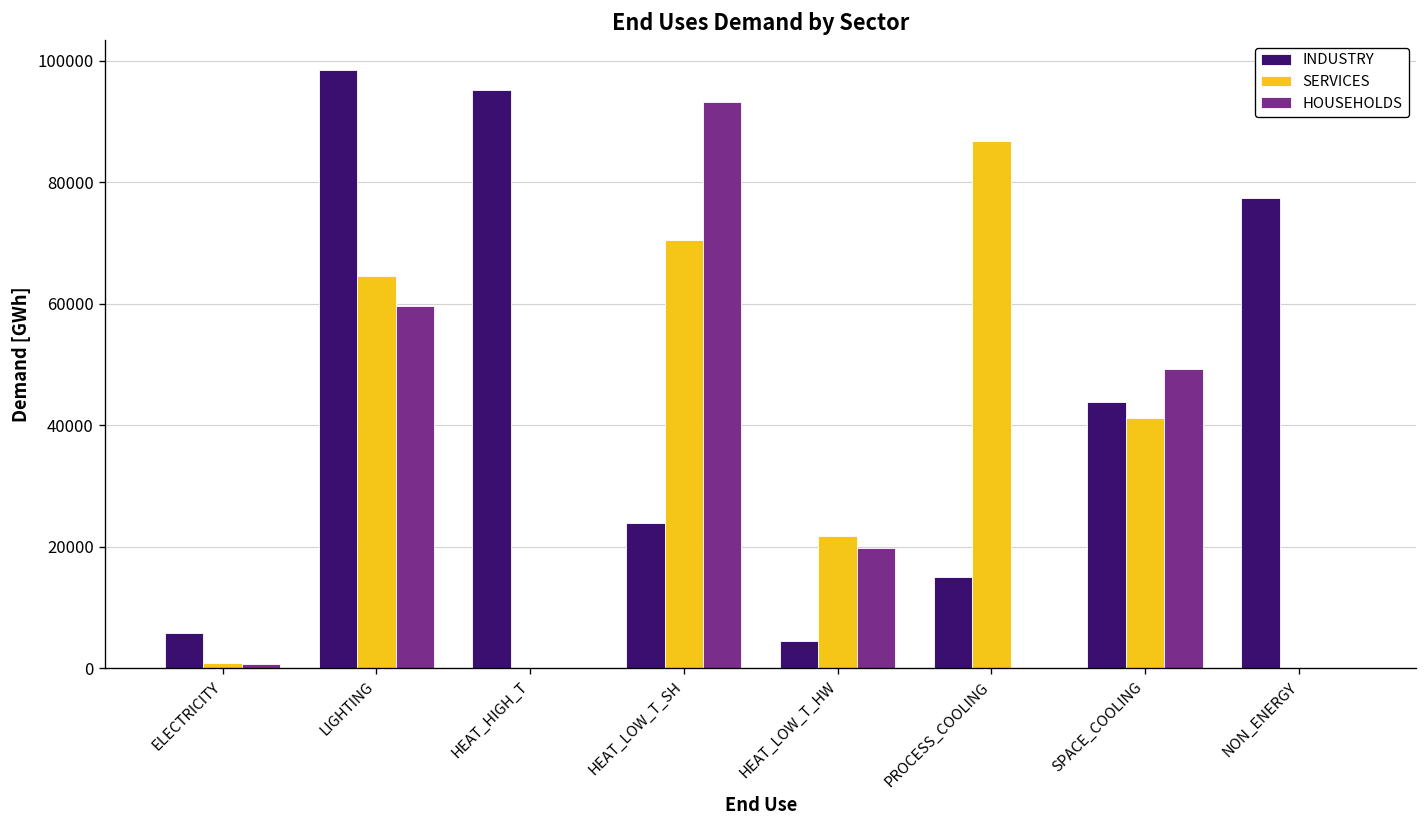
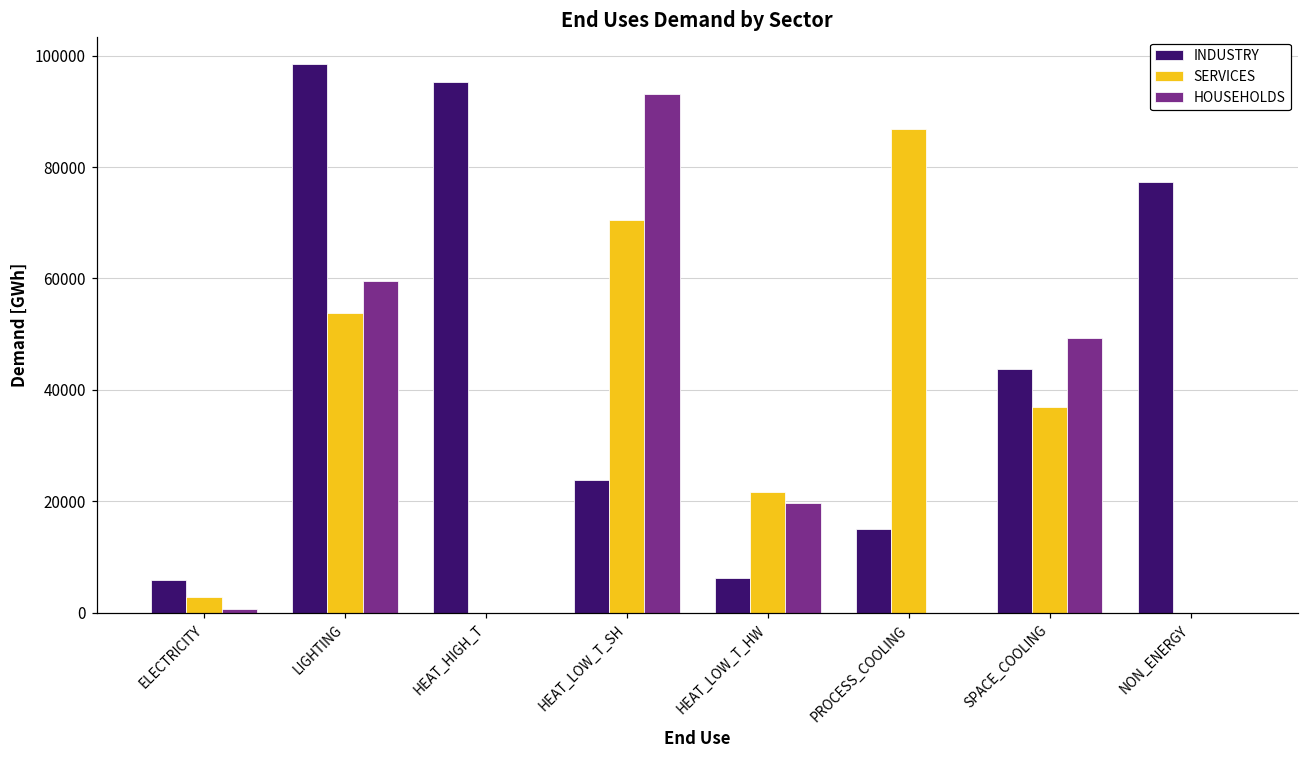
SERVICES, ELECTRICITY: 1000 -> 3000
SERVICES, LIGHTING: 65000 -> 54000
INDUSTRY, HEAT_LOW_T_HW: 4000 -> 6000
SERVICES, SPACE_COOLING: 41000 -> 37000
